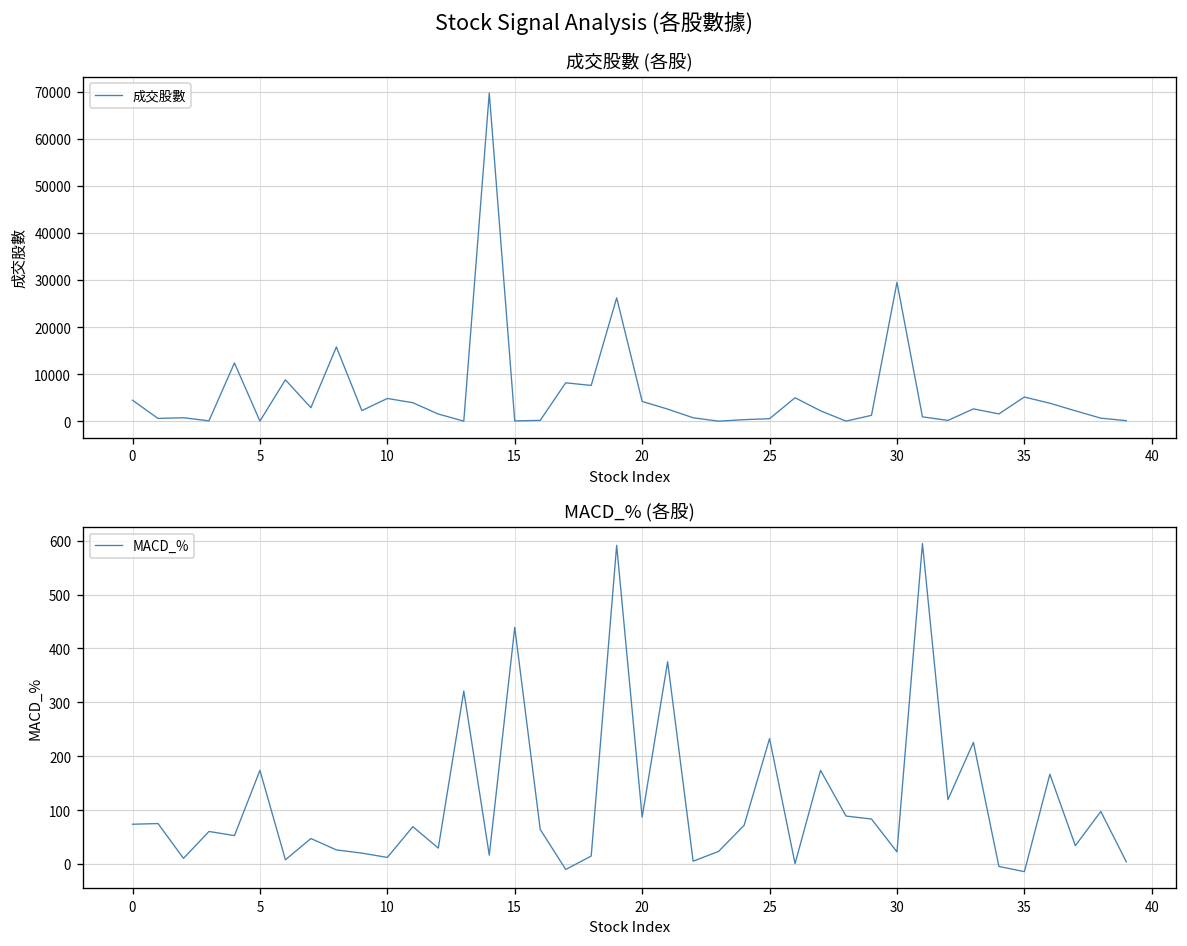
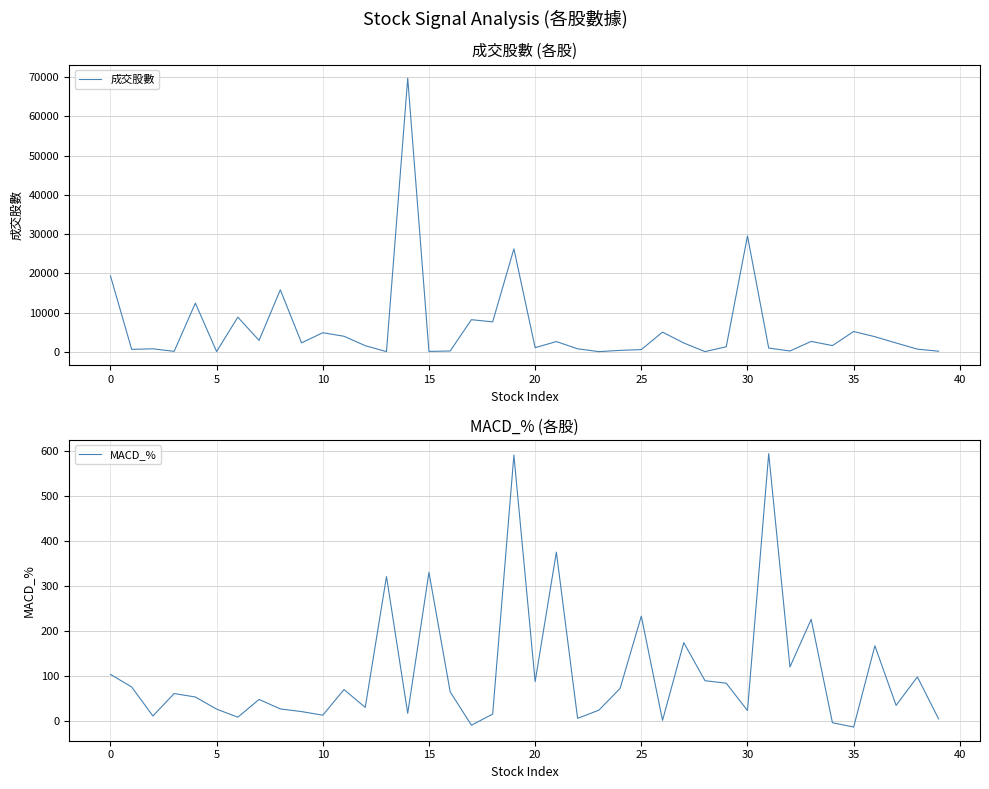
成交股數 (各股), 0: 4000 -> 19000
成交股數 (各股), 20: 4000 -> 1000
MACD_% (各股), 0: 70 -> 100
MACD_% (各股), 5: 170 -> 30
MACD_% (各股), 15: 440 -> 330
